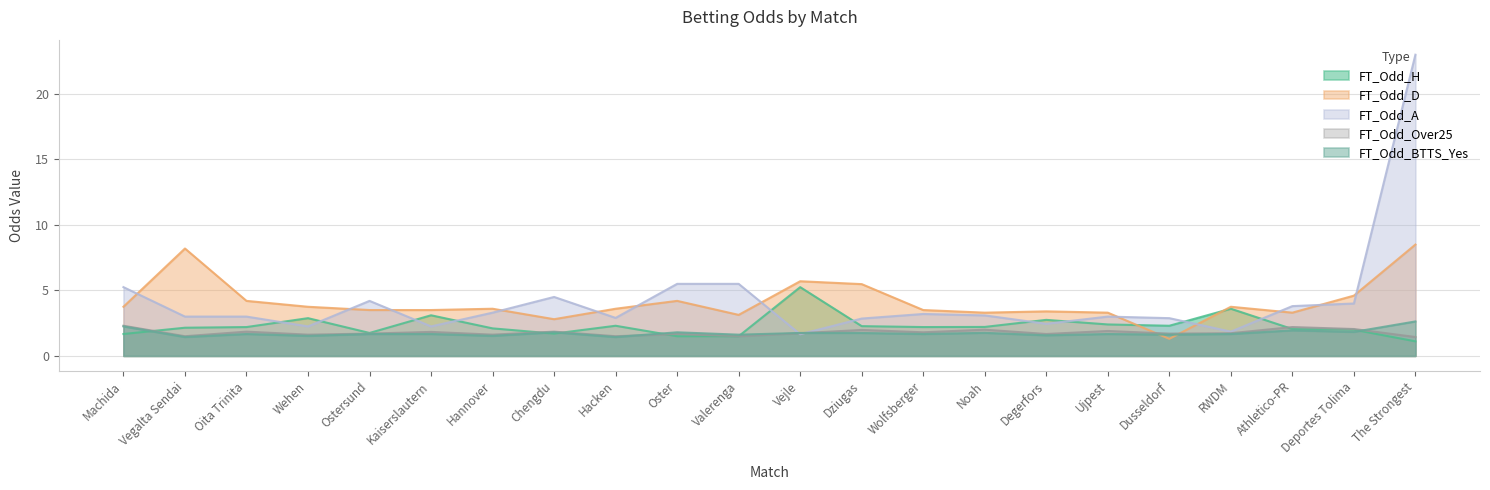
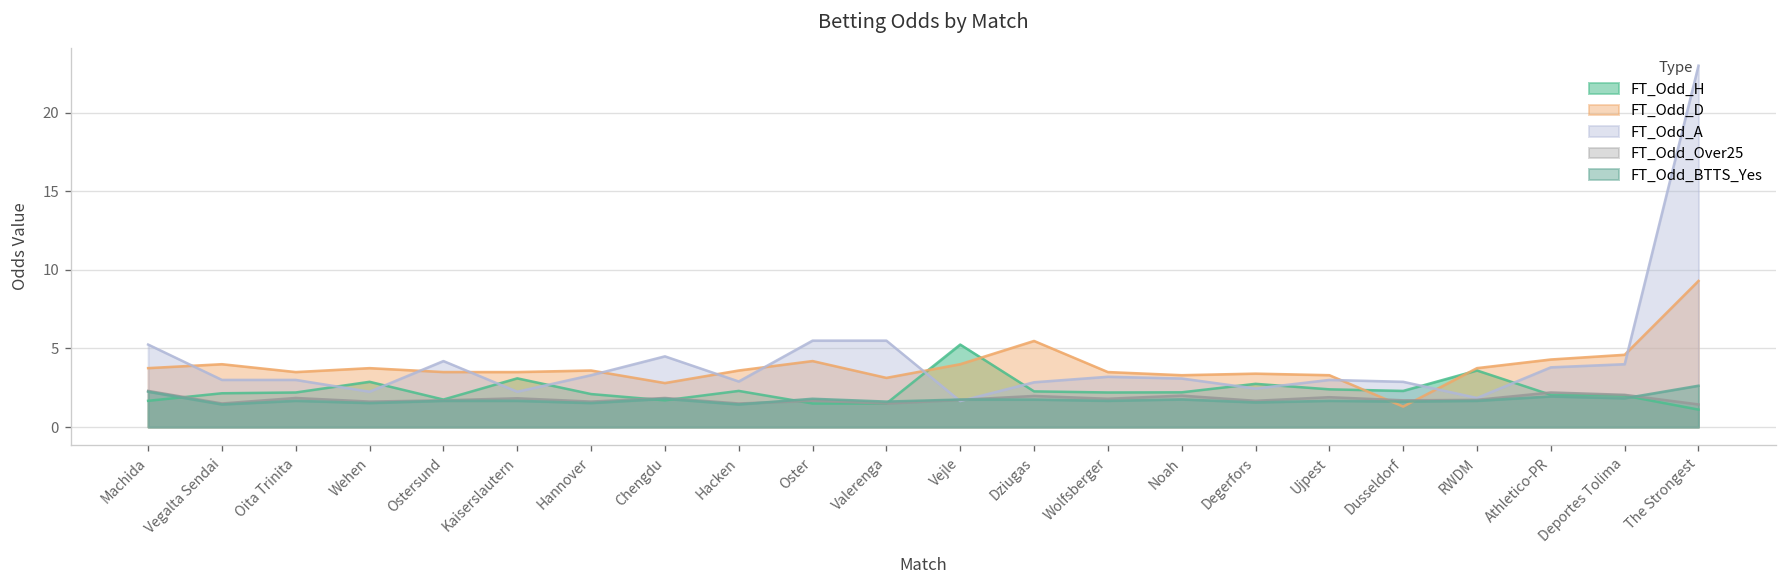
FT_Odd_D, Vegalta Sendai: 8.2 -> 4.0
FT_Odd_D, Oita Trinita: 4.2 -> 3.5
FT_Odd_D, Vejle: 5.7 -> 4.0
FT_Odd_D, Athletico-PR: 3.3 -> 4.3
FT_Odd_D, The Strongest: 8.5 -> 9.3
